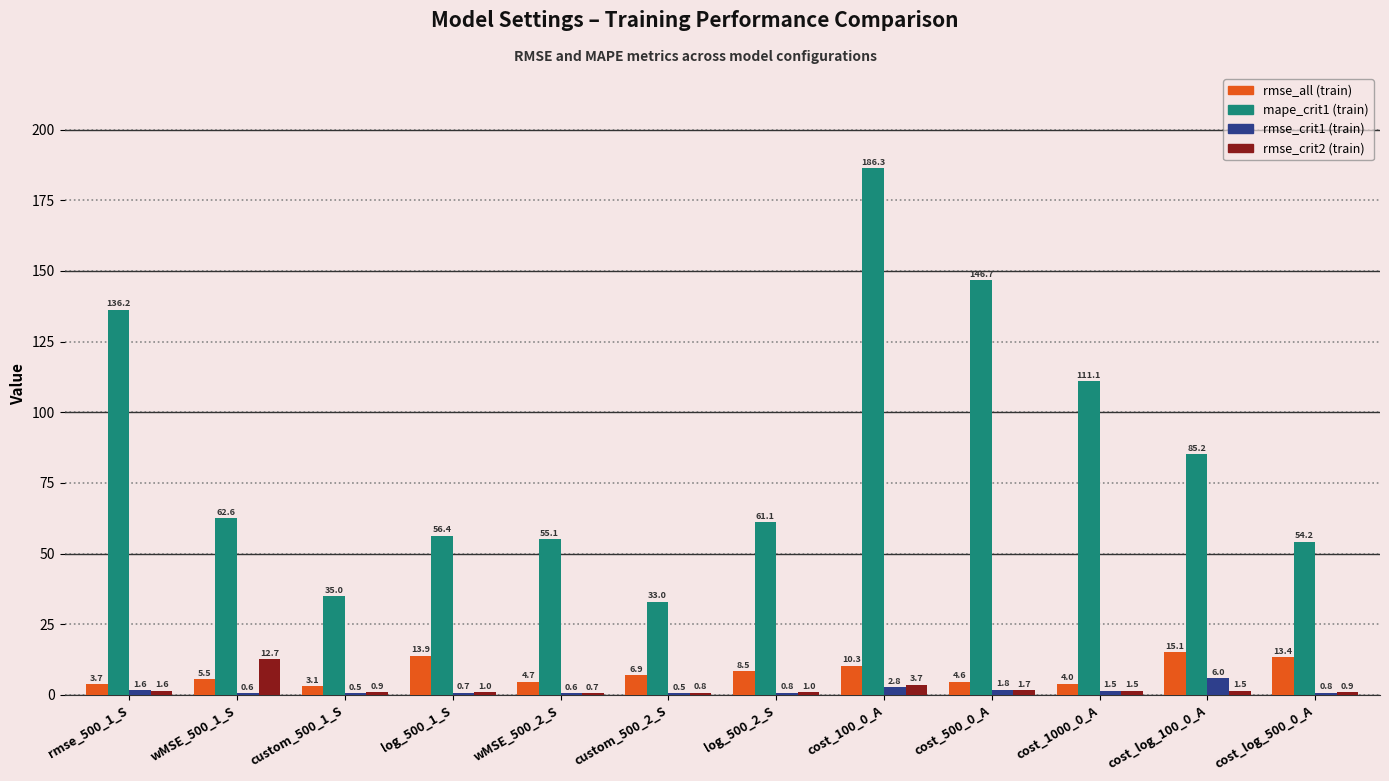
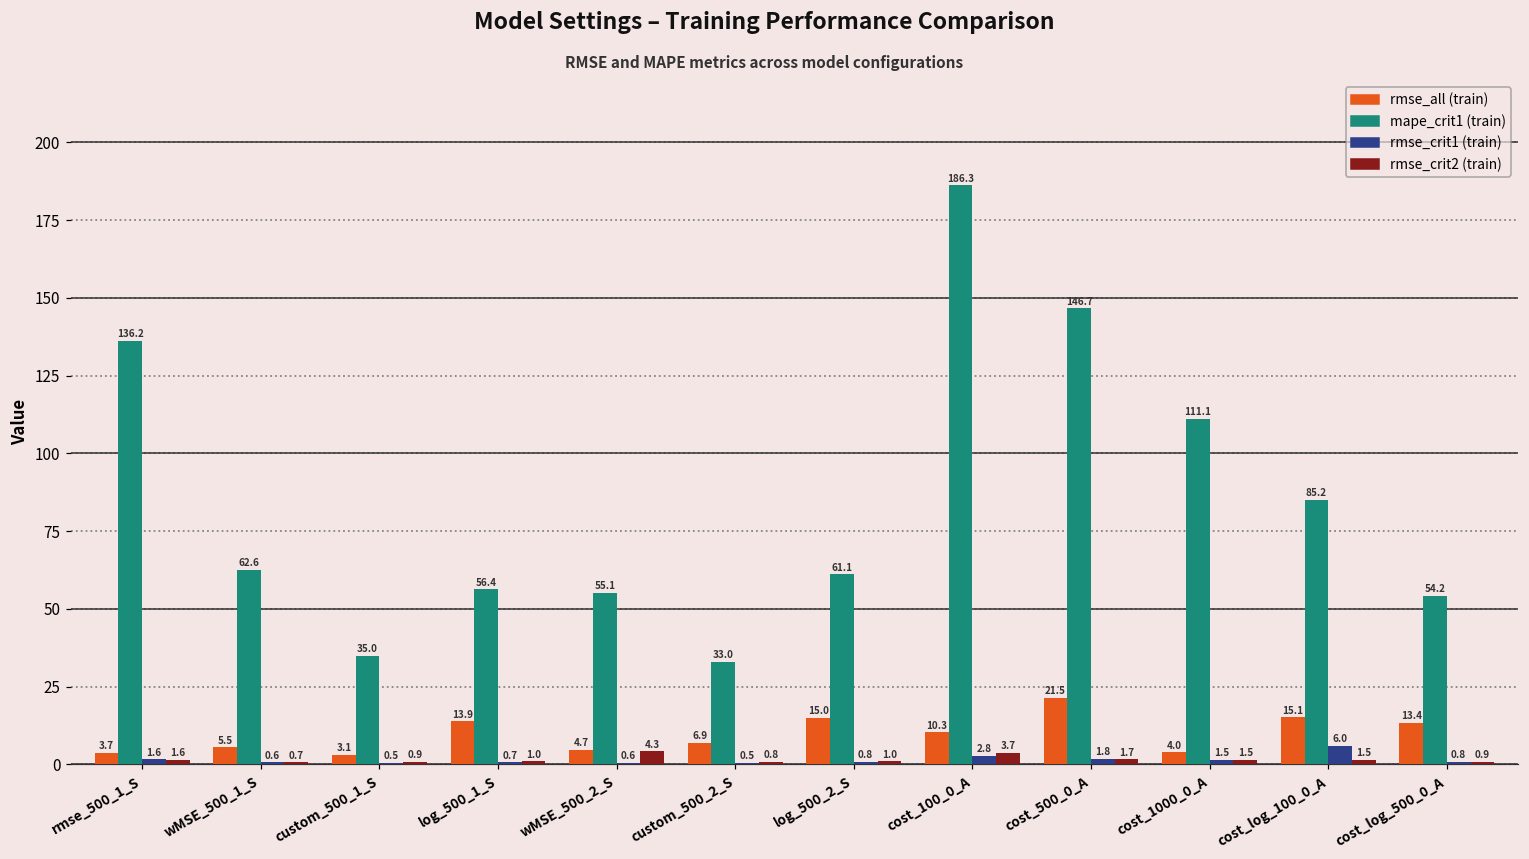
rmse_crit2 (train), wMSE_500_1_S: 12.7 -> 0.7
rmse_crit2 (train), wMSE_500_2_S: 0.7 -> 4.3
rmse_all (train), log_500_2_S: 8.5 -> 15.0
rmse_all (train), cost_500_0_A: 4.6 -> 21.5
